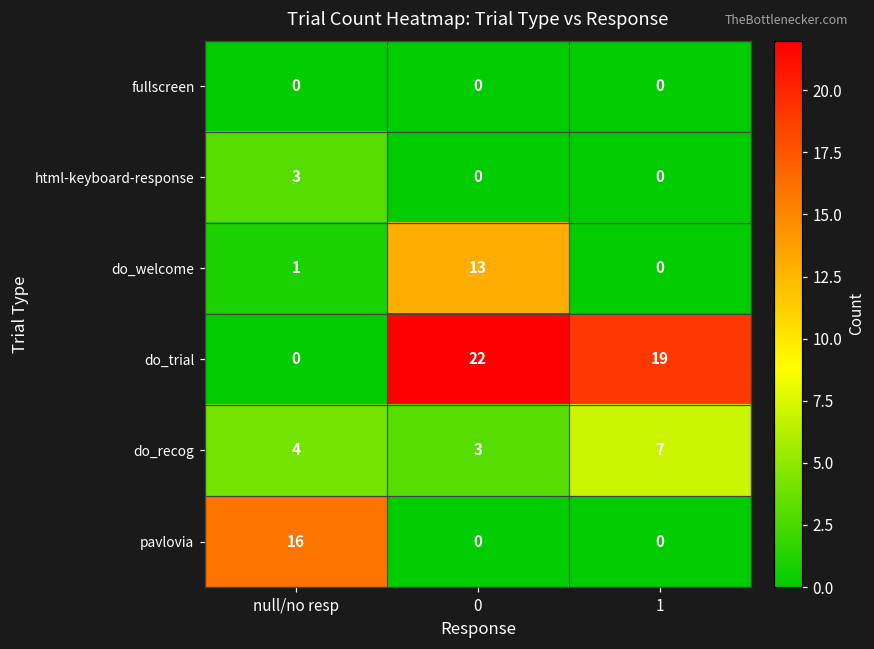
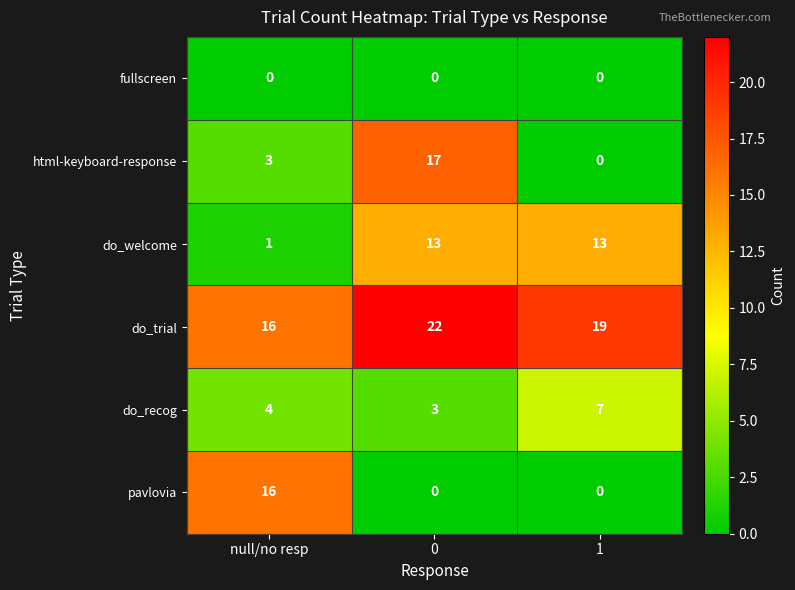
html-keyboard-response, 0: 0 -> 17
do_welcome, 1: 0 -> 13
do_trial, null/no resp: 0 -> 16
